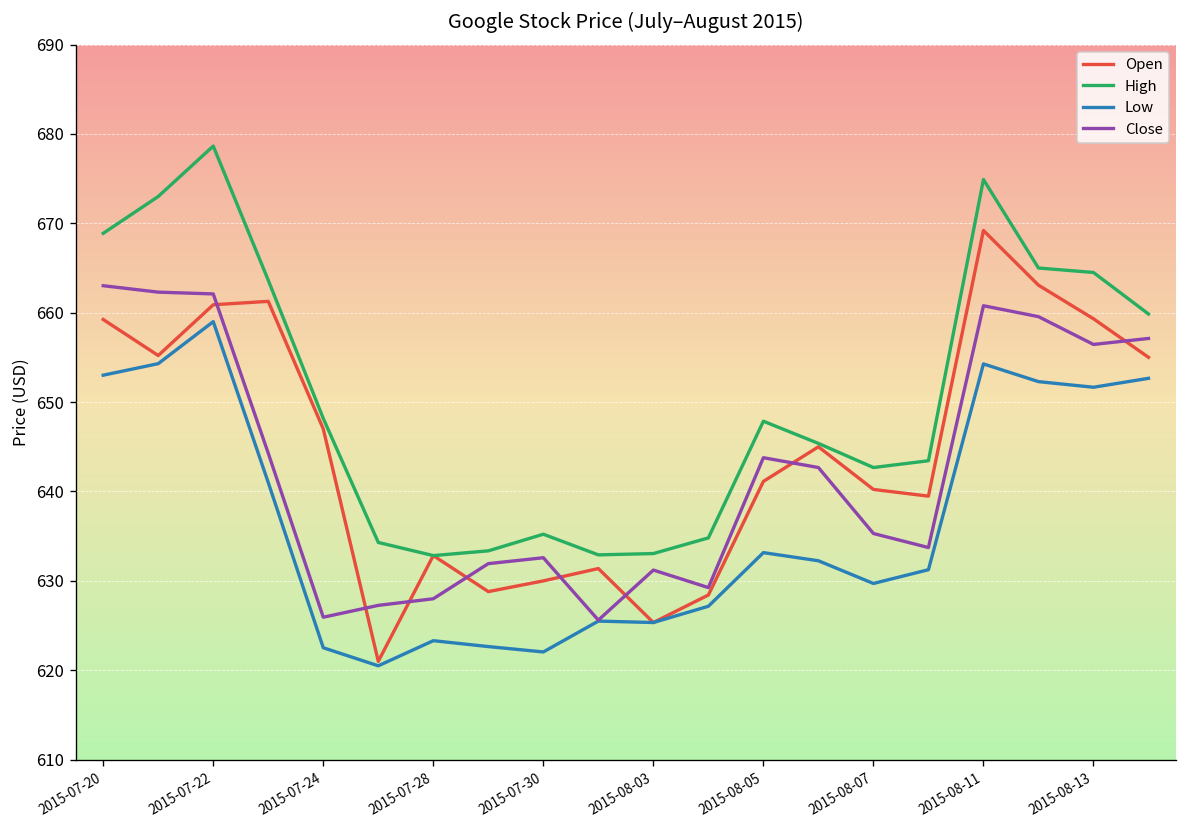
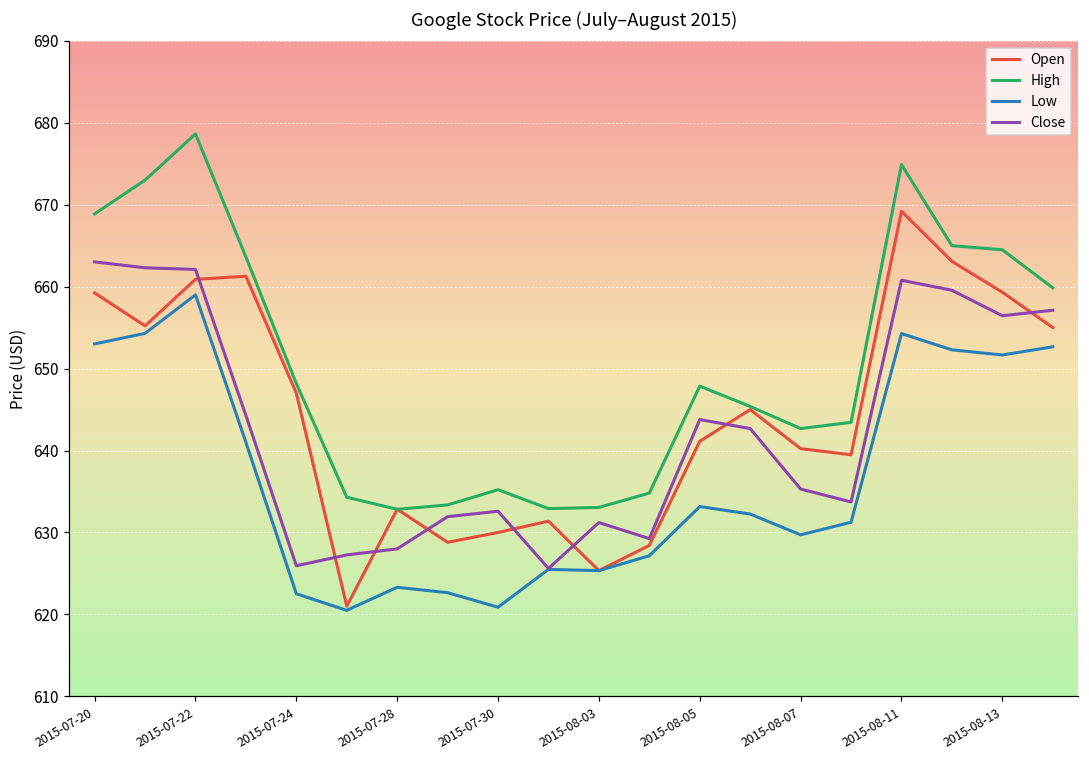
Low, 2015-07-30: 622 -> 621
